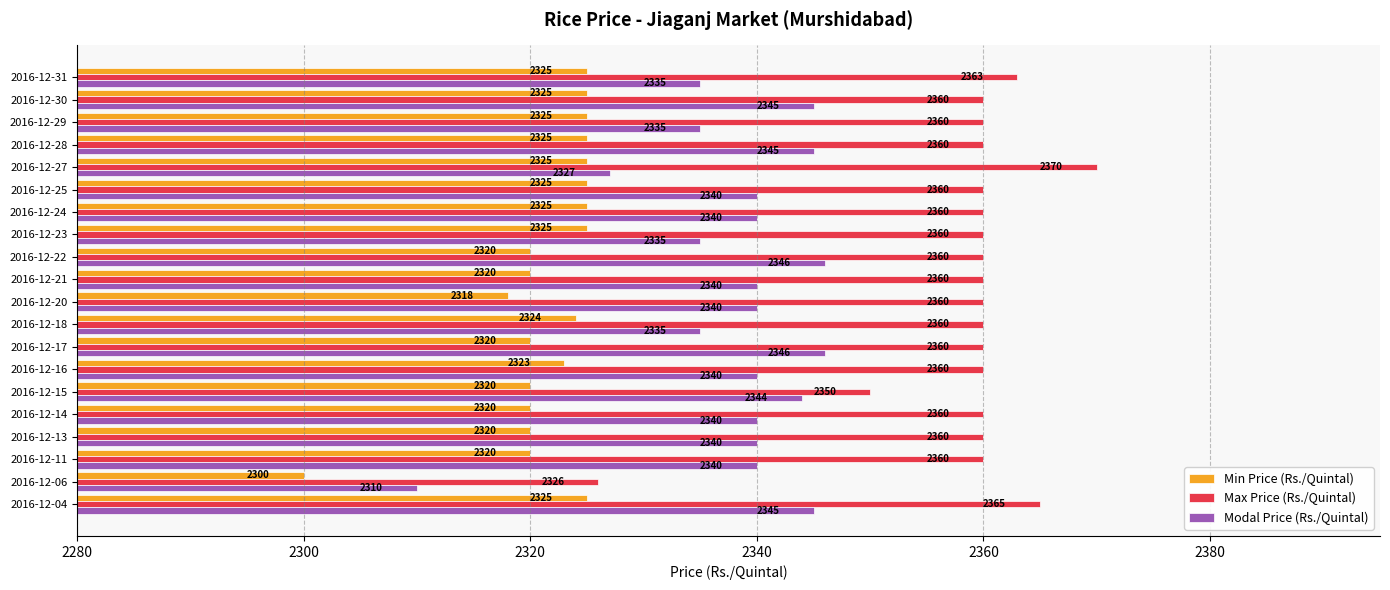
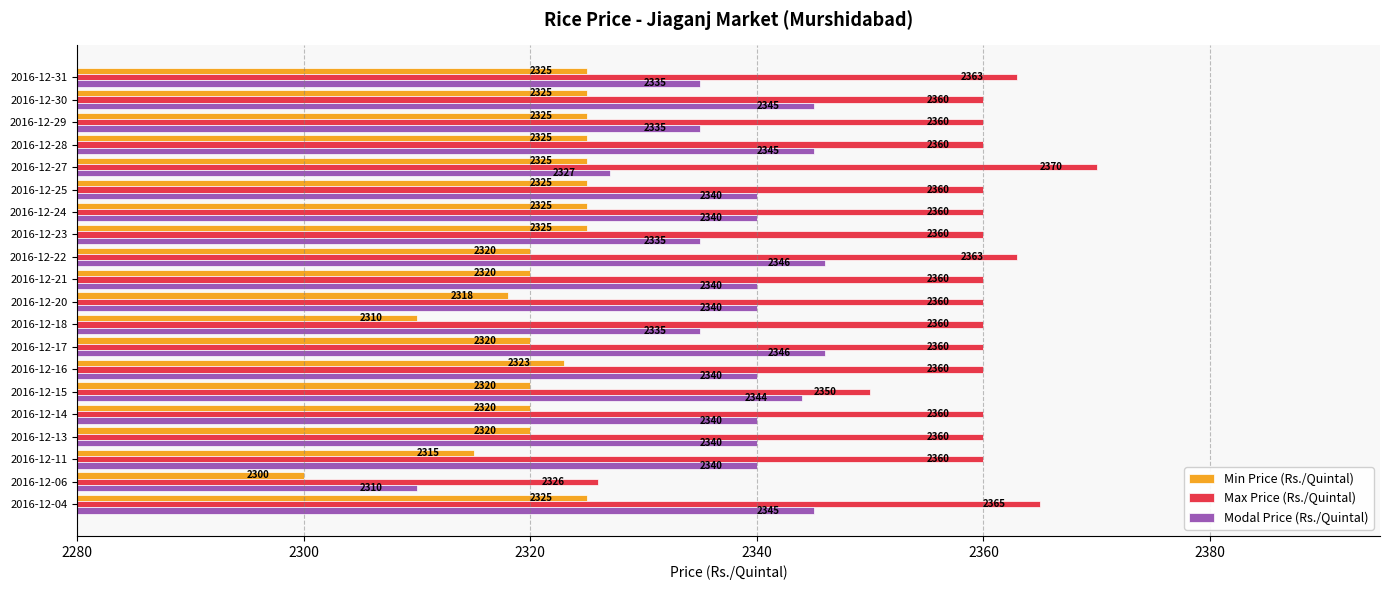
Max Price (Rs./Quintal), 2016-12-22: 2360 -> 2363
Min Price (Rs./Quintal), 2016-12-18: 2324 -> 2310
Min Price (Rs./Quintal), 2016-12-11: 2320 -> 2315
